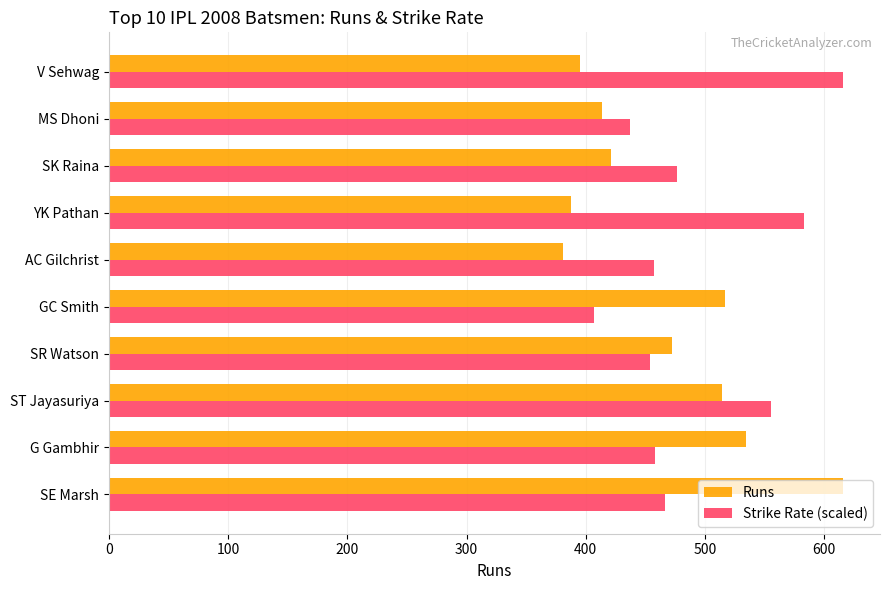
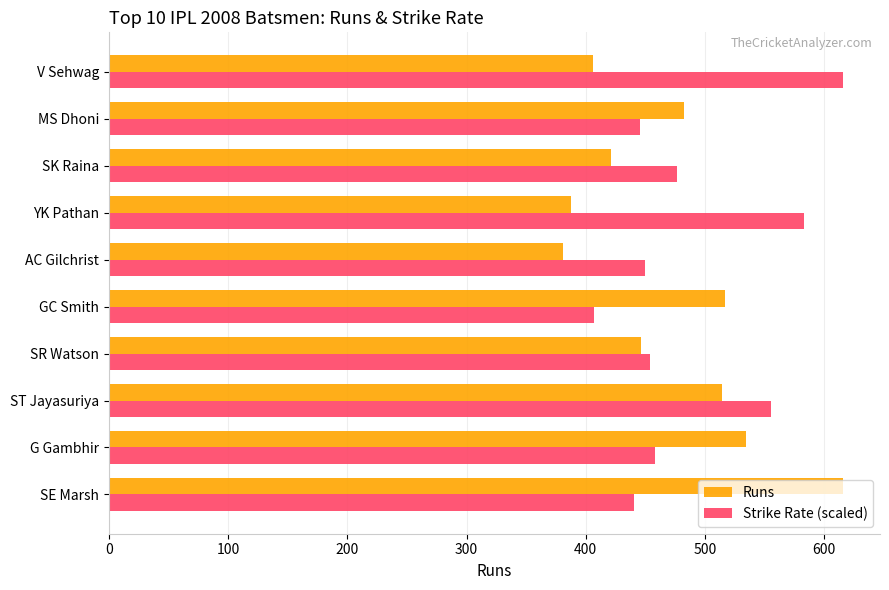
Runs, V Sehwag: 395 -> 406
Runs, MS Dhoni: 414 -> 482
Strike Rate (scaled), MS Dhoni: 437 -> 446
Strike Rate (scaled), AC Gilchrist: 458 -> 449
Runs, SR Watson: 472 -> 446
Strike Rate (scaled), SE Marsh: 466 -> 440
